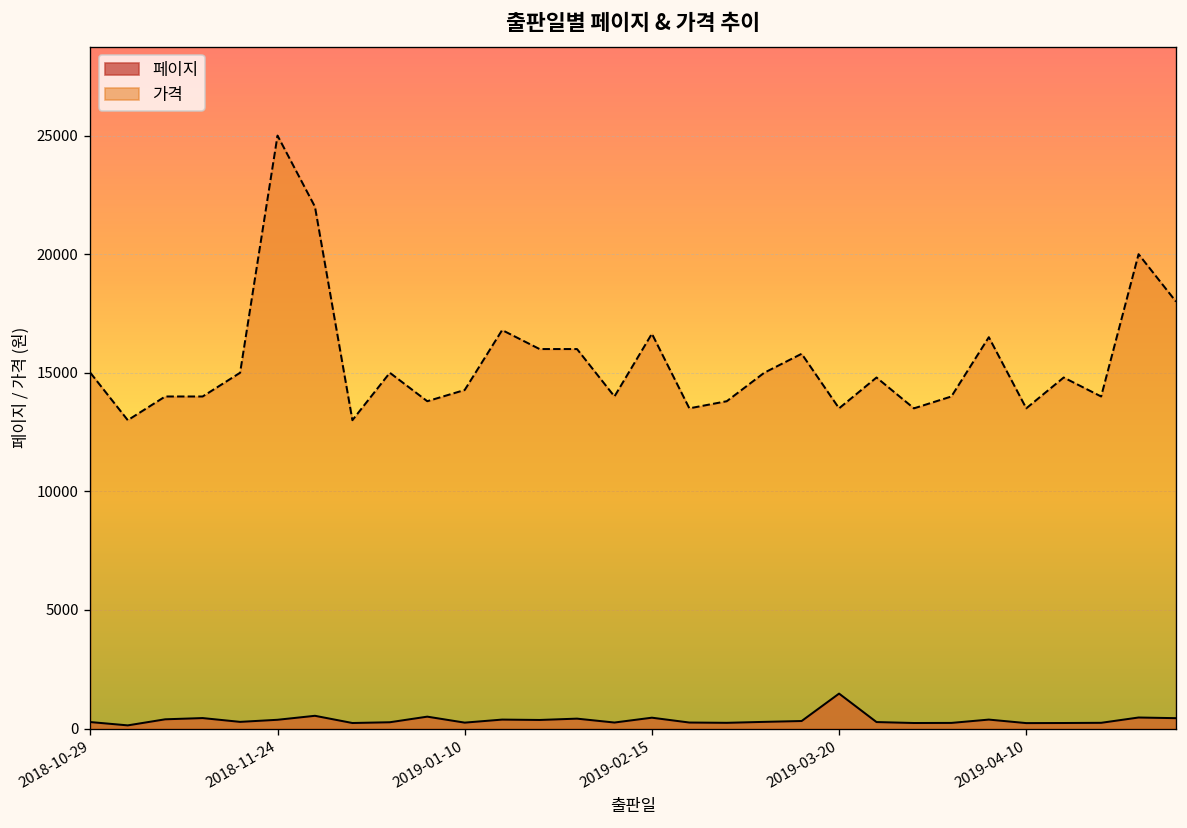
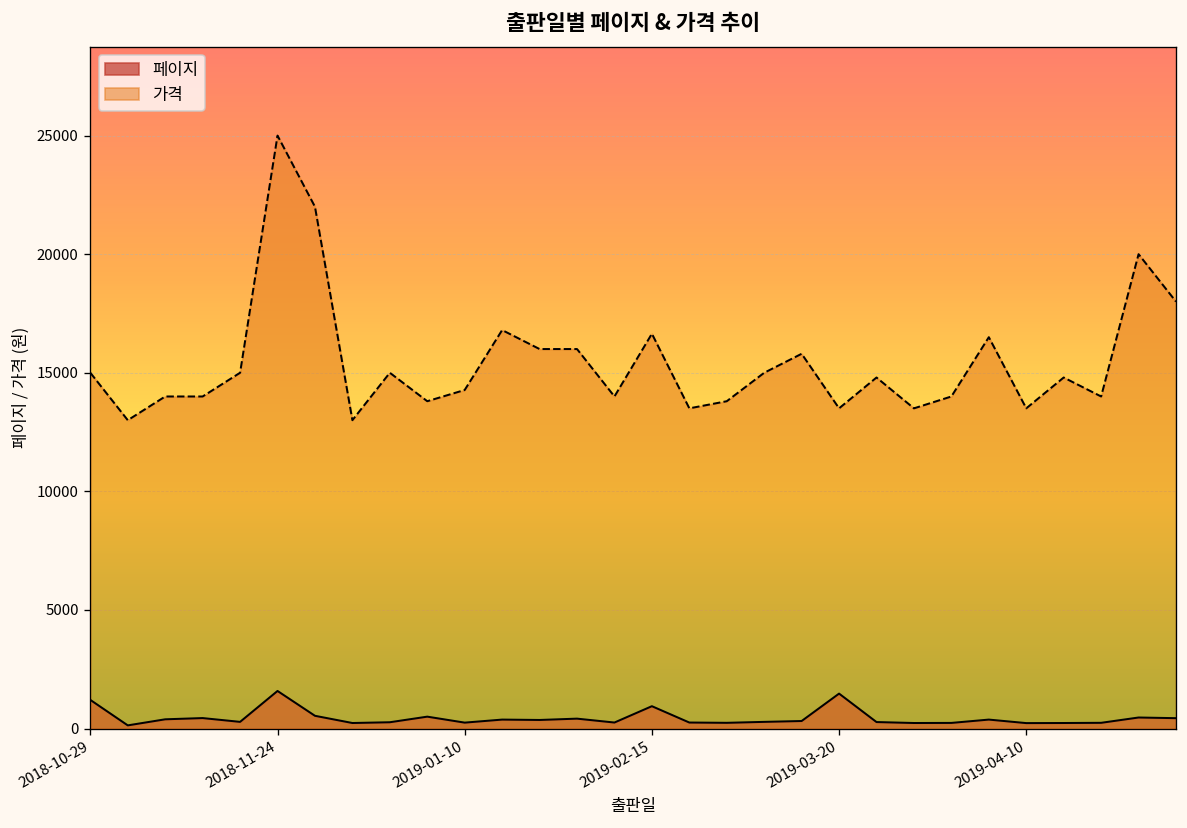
페이지, 2018-10-29: 300 -> 1200
페이지, 2018-11-24: 400 -> 1600
페이지, 2019-02-15: 500 -> 900
